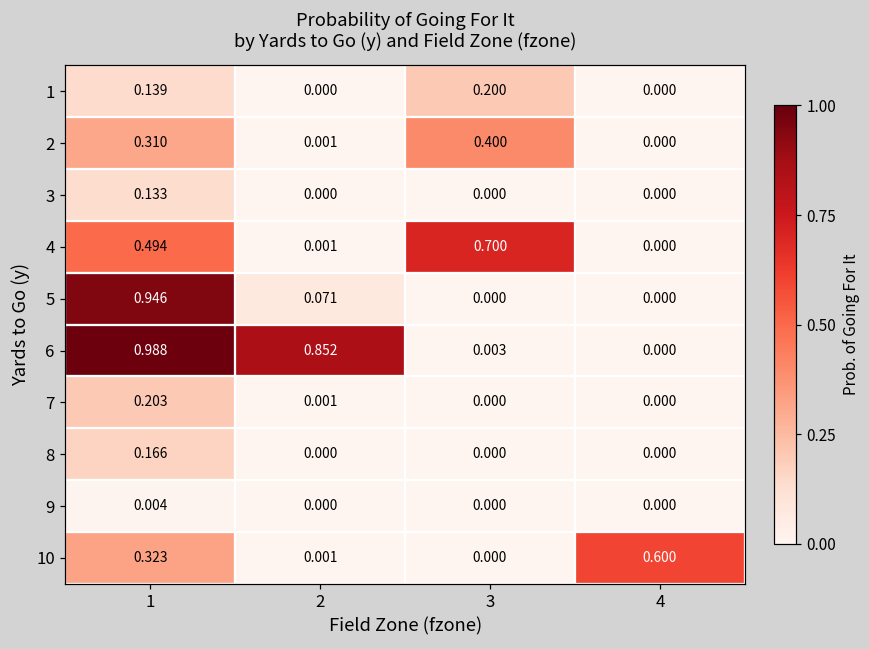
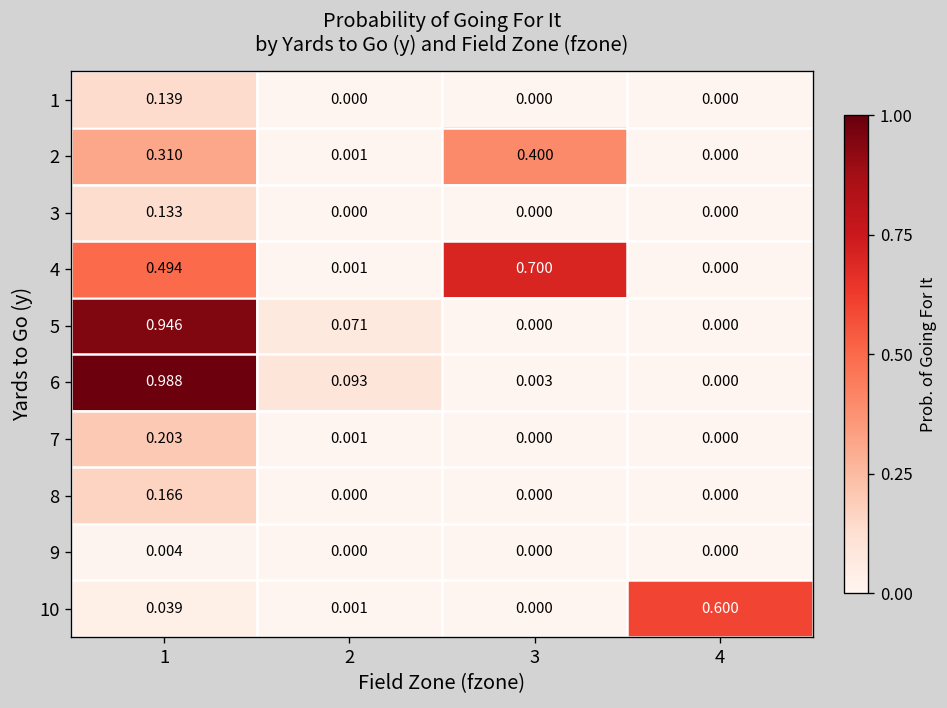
1, 3: 0.200 -> 0.000
6, 2: 0.852 -> 0.093
10, 1: 0.323 -> 0.039
